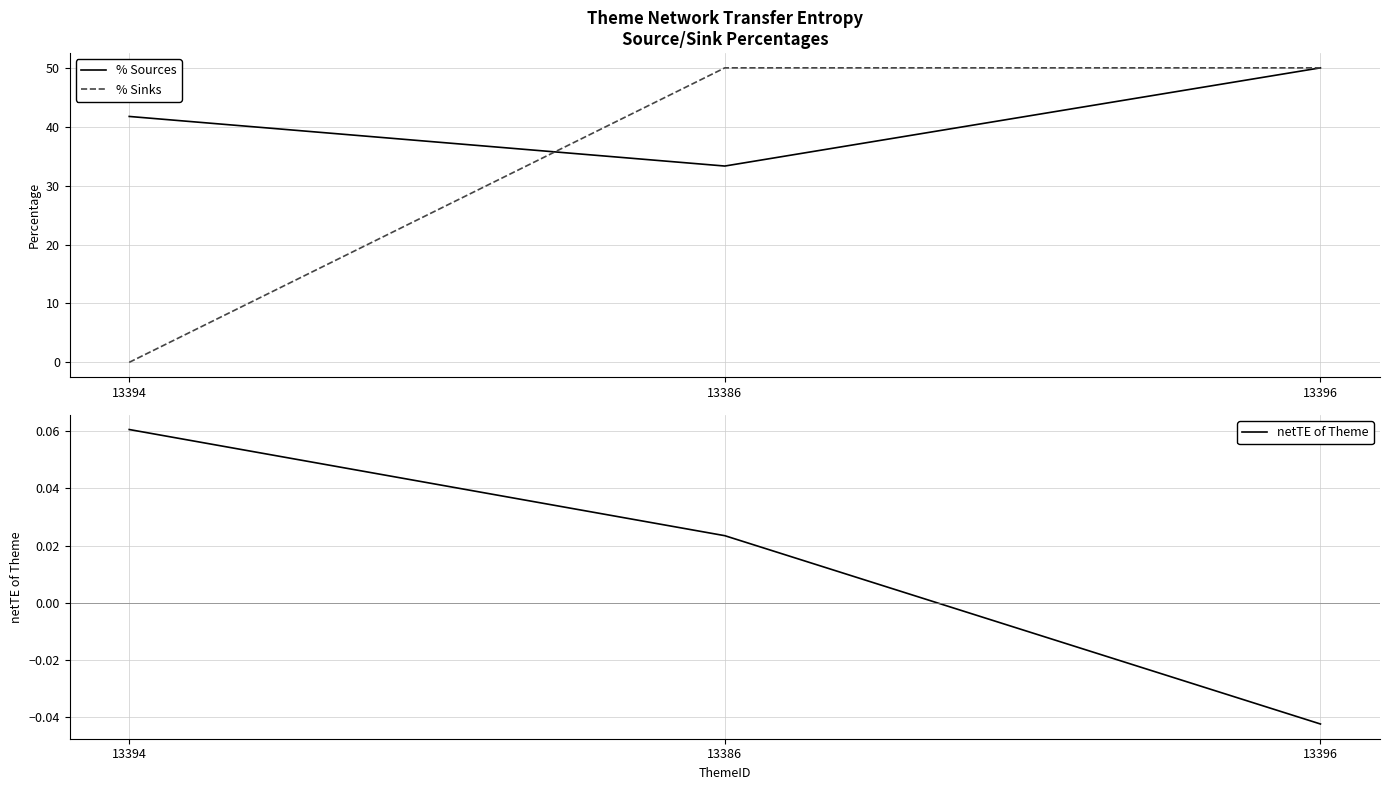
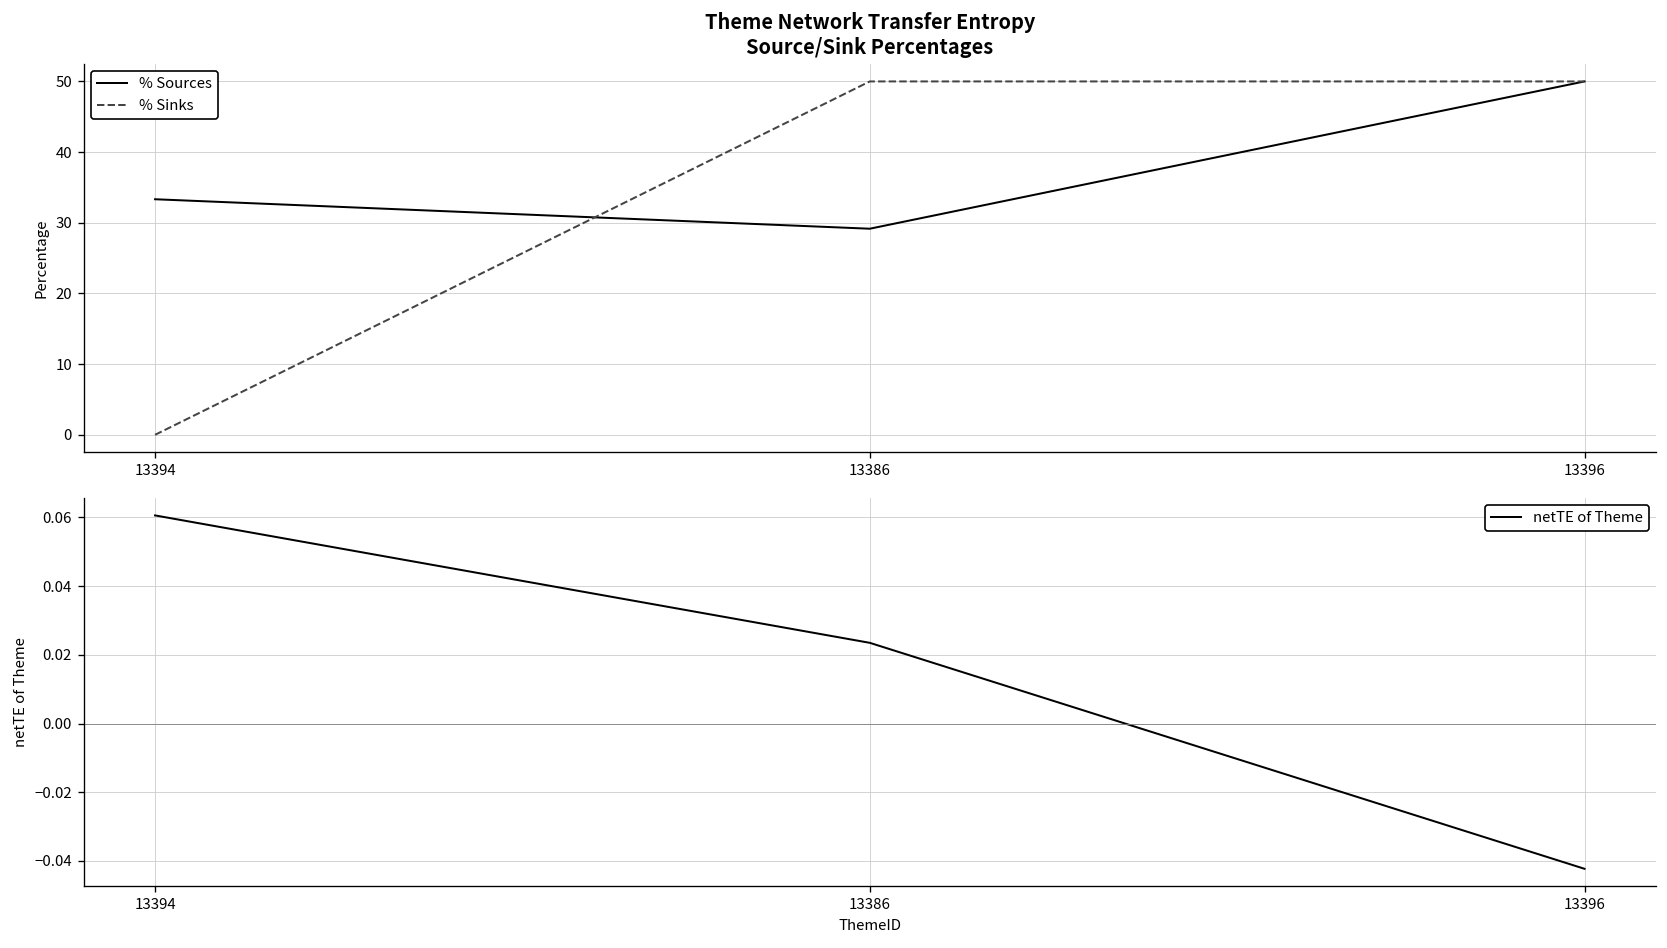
Theme Network Transfer Entropy Source/Sink Percentages, % Sources, 13394: 42 -> 33
Theme Network Transfer Entropy Source/Sink Percentages, % Sources, 13386: 33 -> 29
